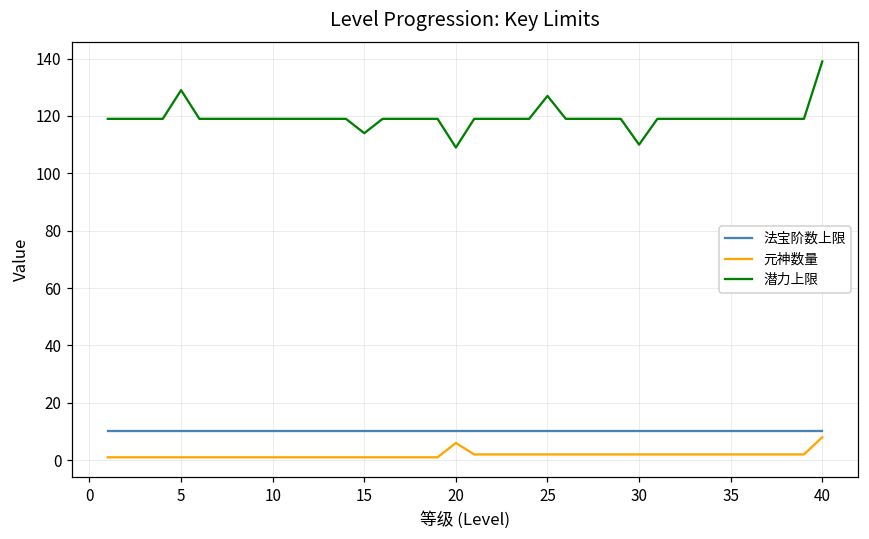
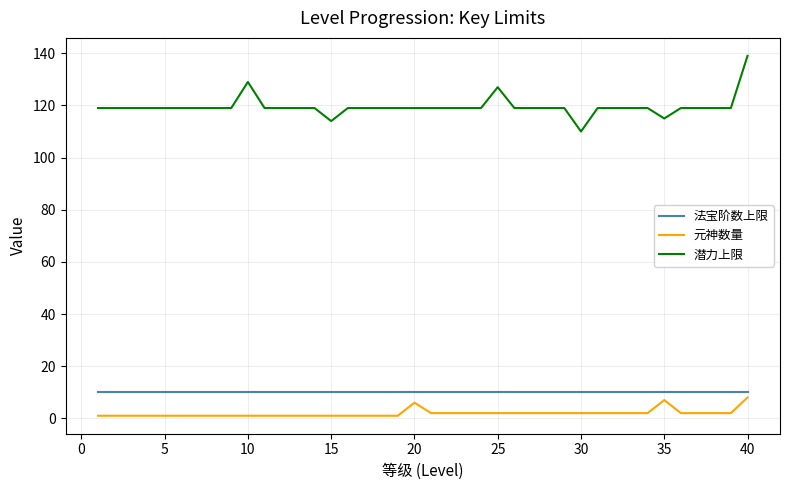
潜力上限, 5: 129 -> 119
潜力上限, 10: 119 -> 129
潜力上限, 20: 109 -> 119
元神数量, 35: 2 -> 7
潜力上限, 35: 119 -> 115
